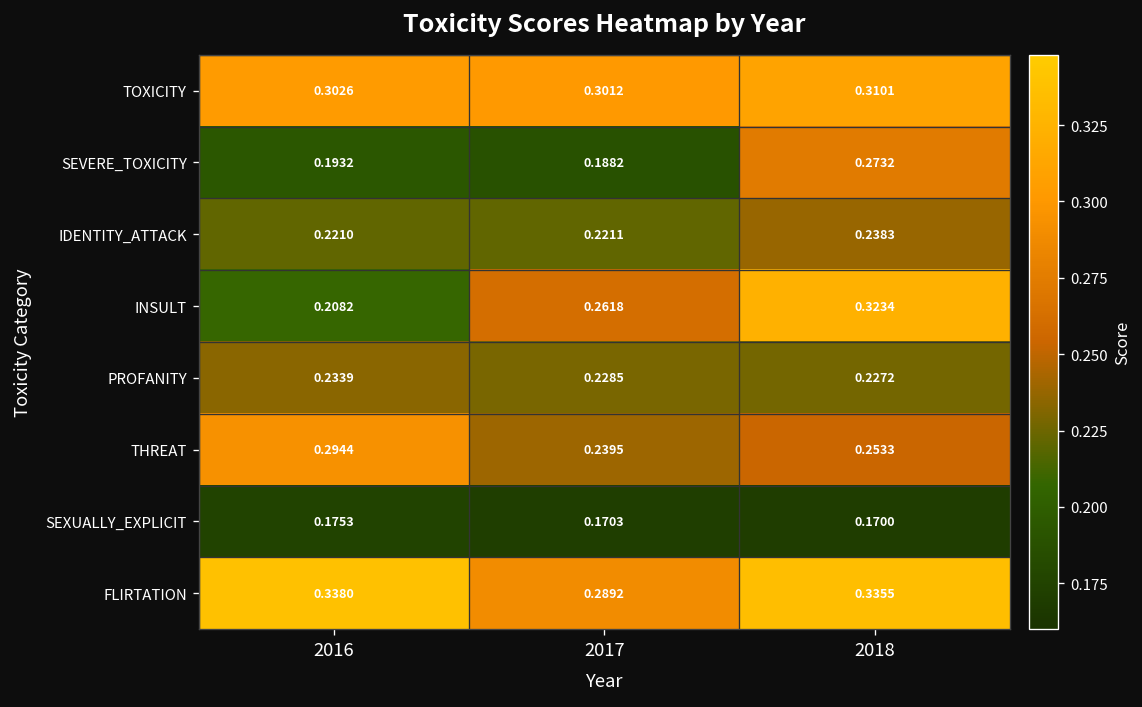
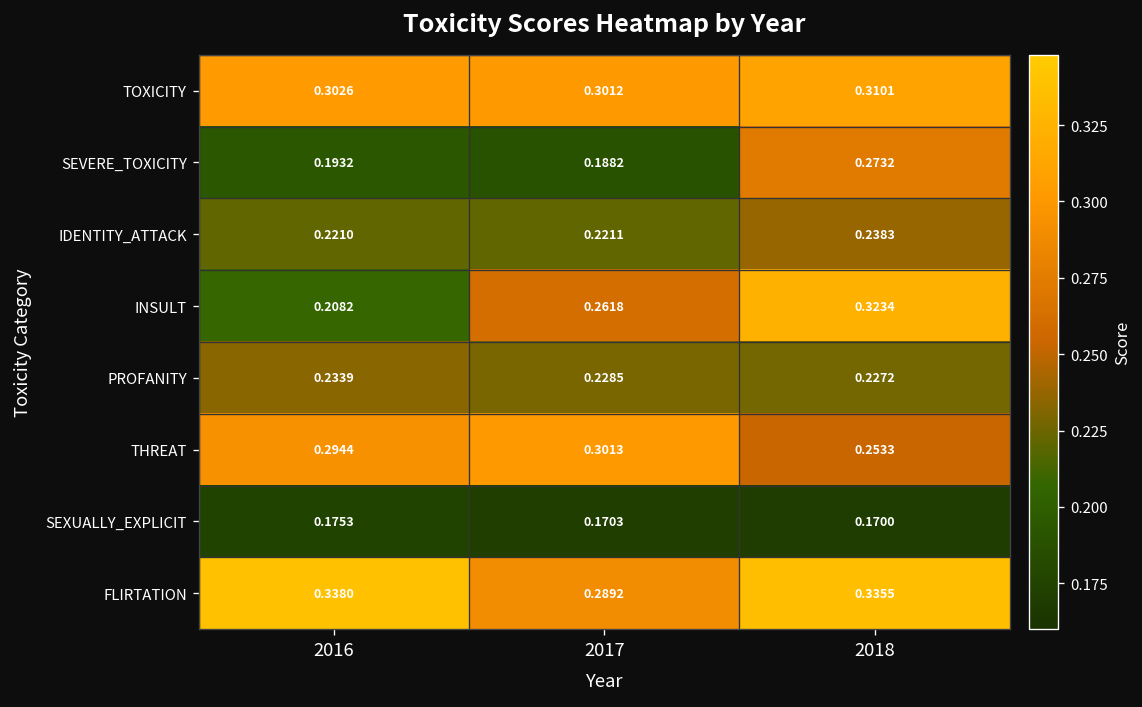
THREAT, 2017: 0.2395 -> 0.3013
